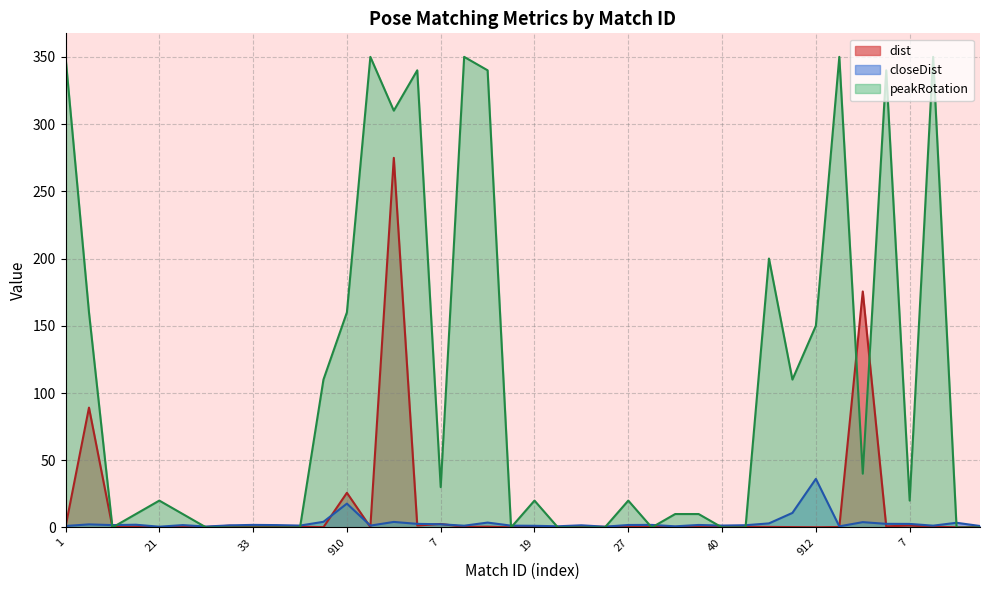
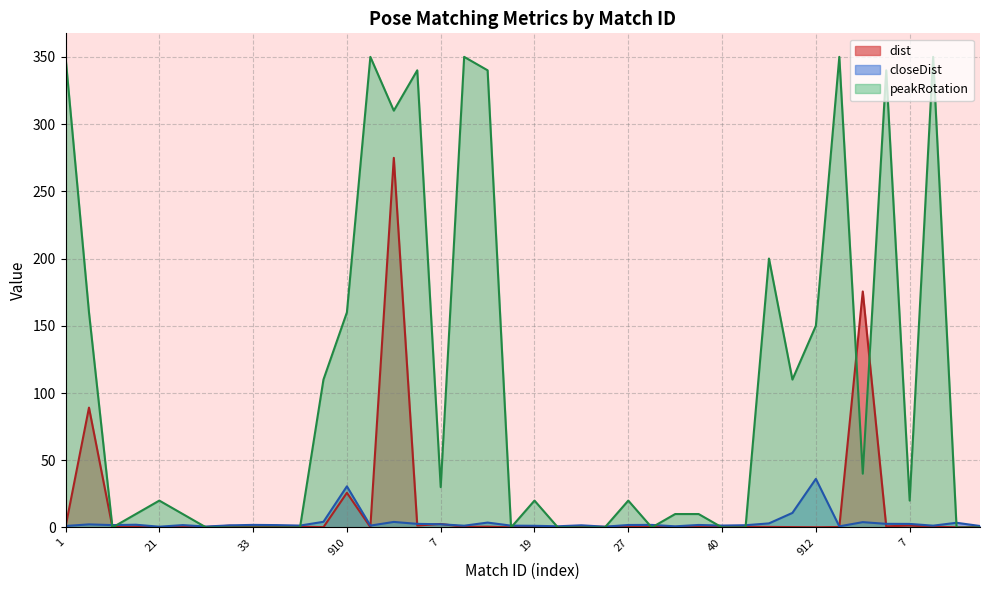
closeDist, 910: 18 -> 31
